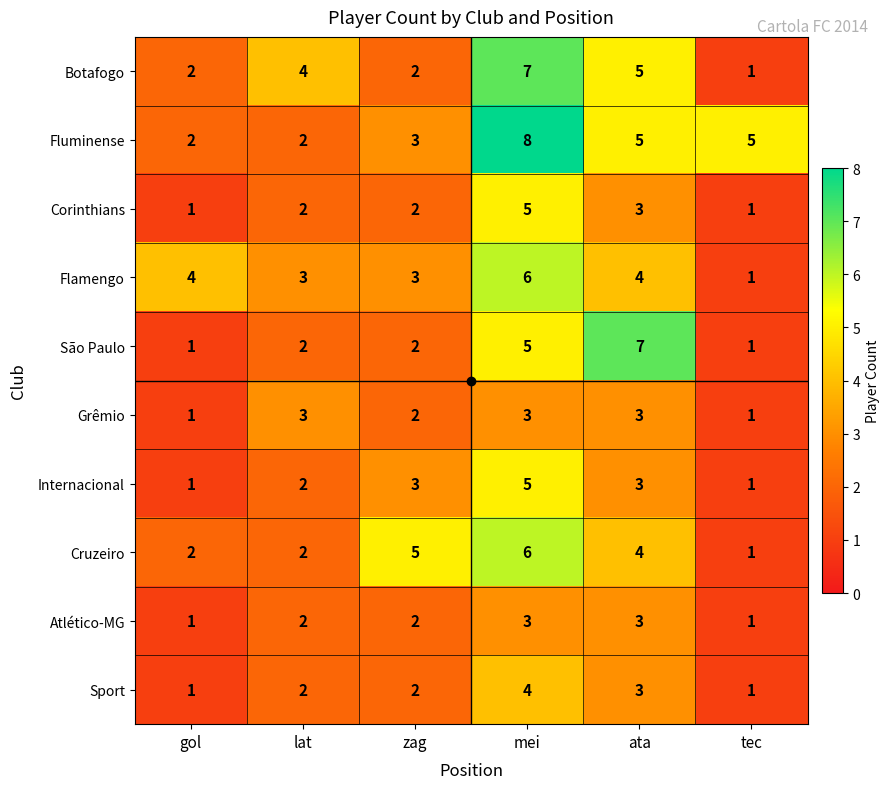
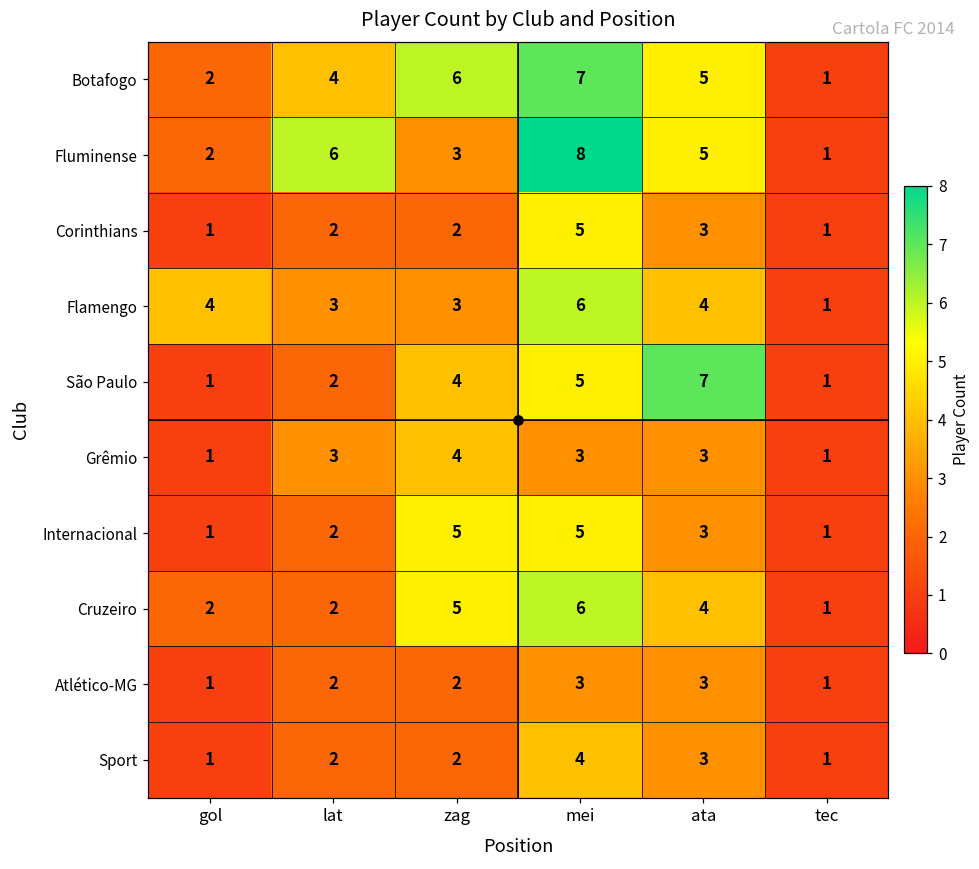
Botafogo, zag: 2 -> 6
Fluminense, lat: 2 -> 6
Fluminense, tec: 5 -> 1
São Paulo, zag: 2 -> 4
Grêmio, zag: 2 -> 4
Internacional, zag: 3 -> 5
